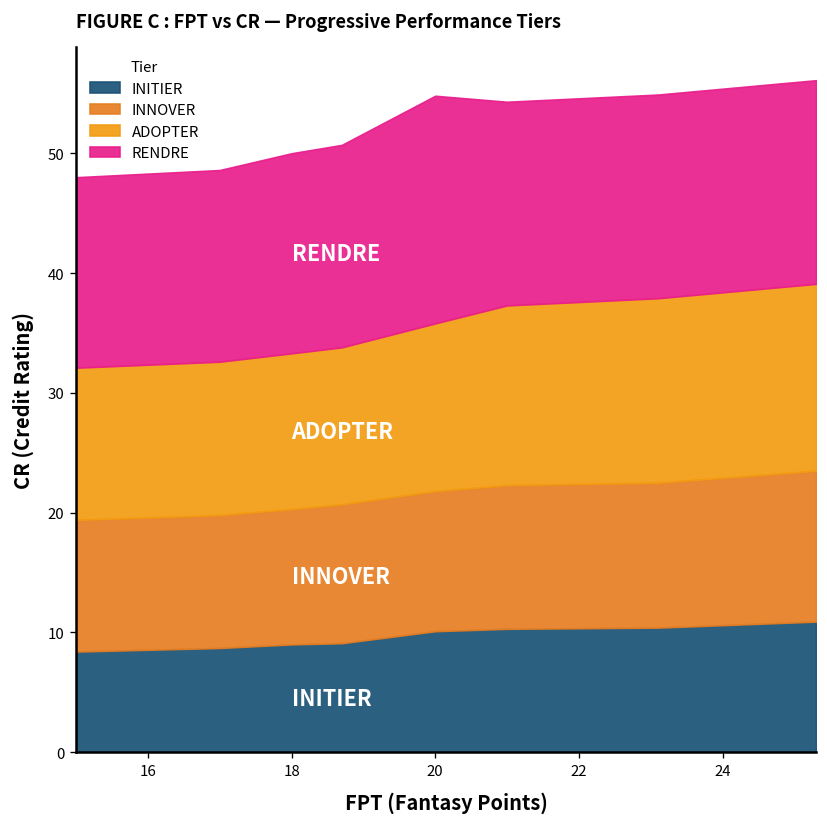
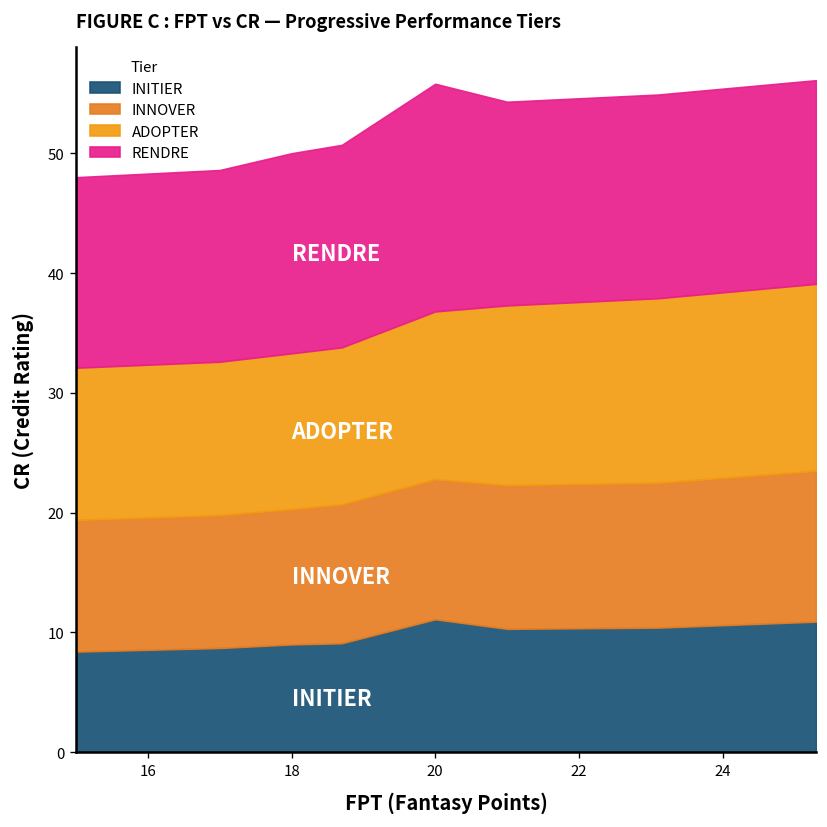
INITIER, 20: 10 -> 11
